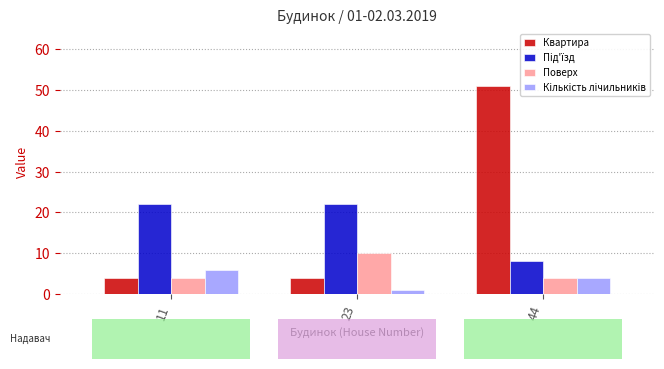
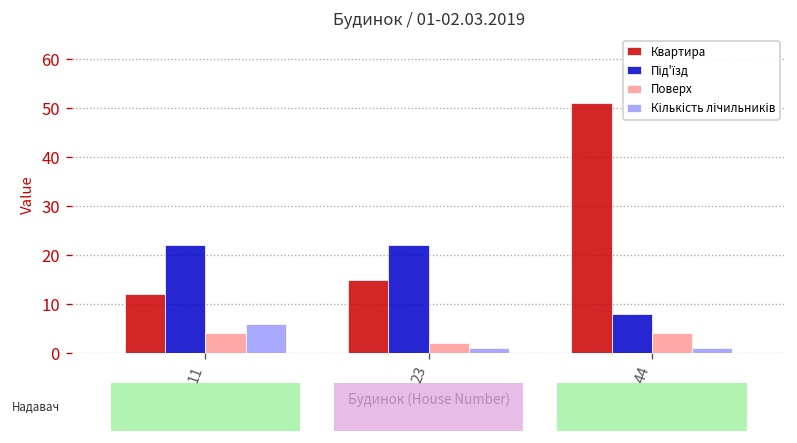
Будинок / 01-02.03.2019, Квартира, 11: 4 -> 12
Будинок / 01-02.03.2019, Квартира, 23: 4 -> 15
Будинок / 01-02.03.2019, Поверх, 23: 10 -> 2
Будинок / 01-02.03.2019, Кількість лічильників, 44: 4 -> 1
